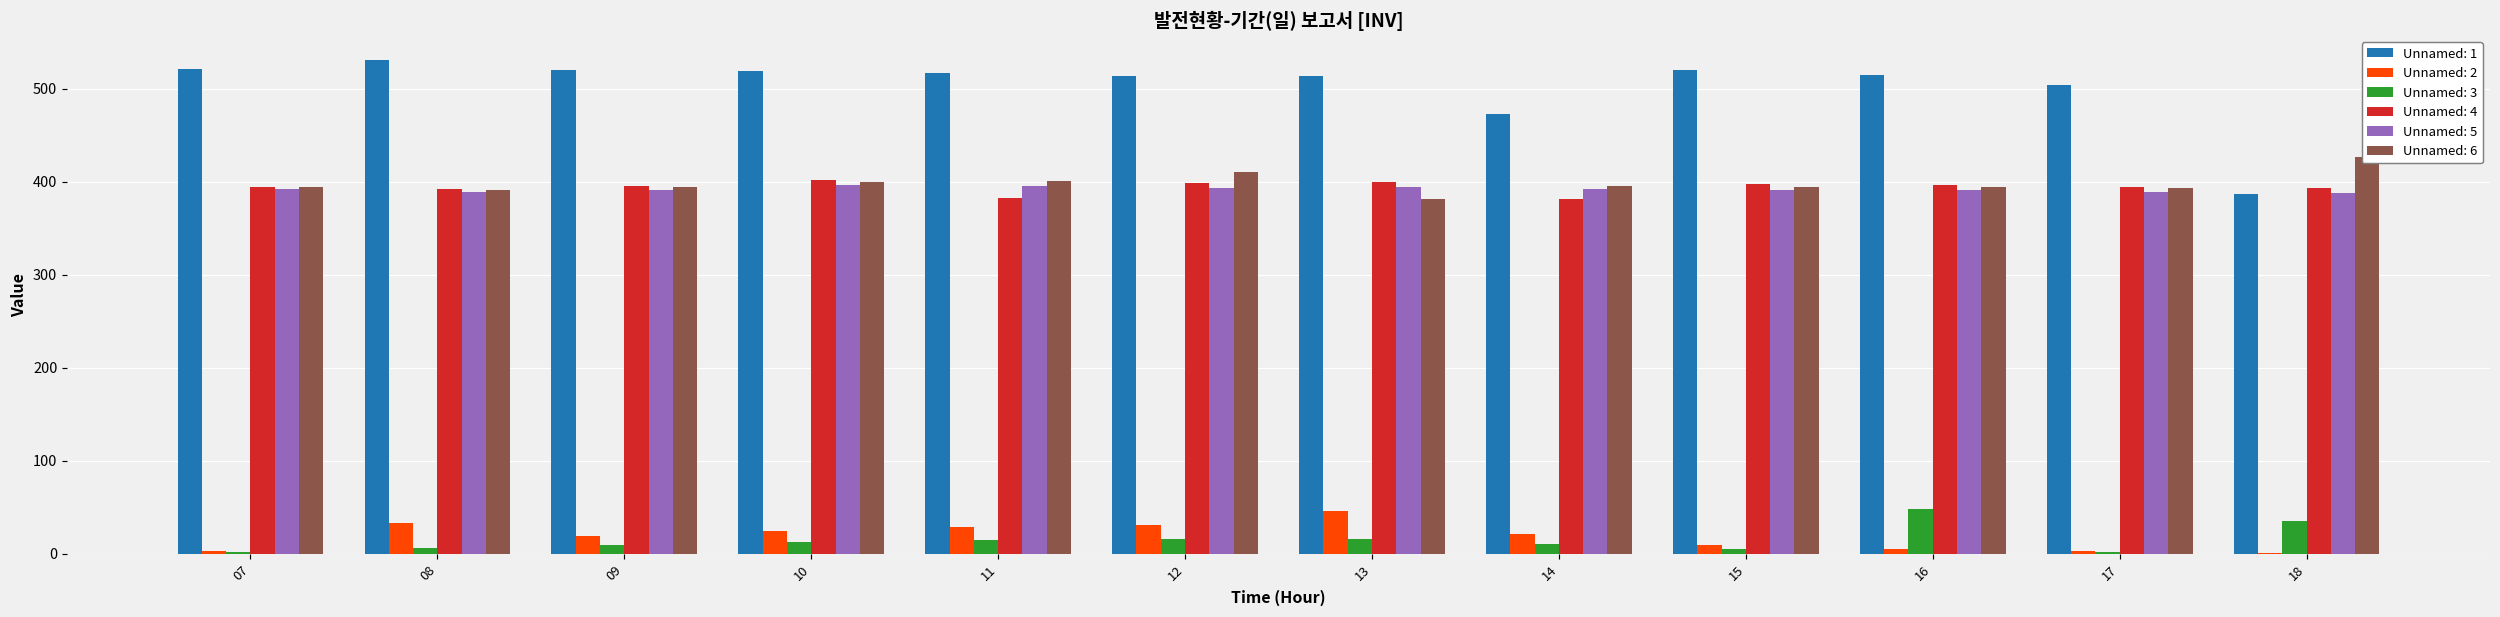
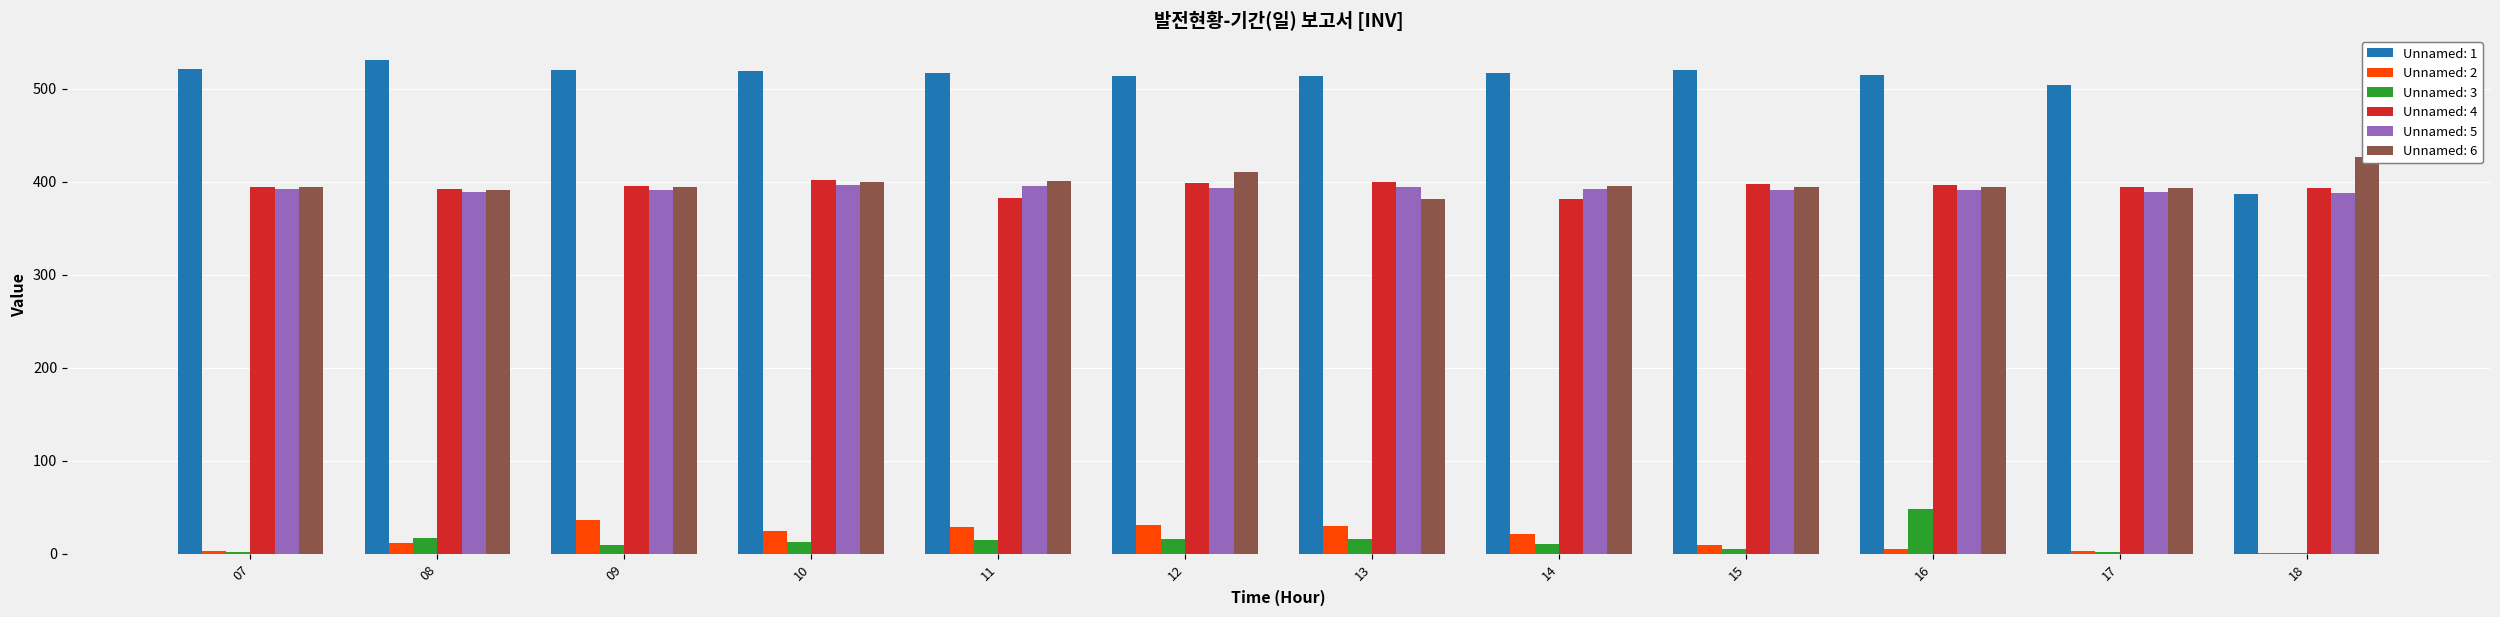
Unnamed: 2, 08: 30 -> 10
Unnamed: 3, 08: 10 -> 20
Unnamed: 2, 09: 20 -> 40
Unnamed: 2, 13: 50 -> 30
Unnamed: 1, 14: 470 -> 520
Unnamed: 3, 18: 40 -> 0
